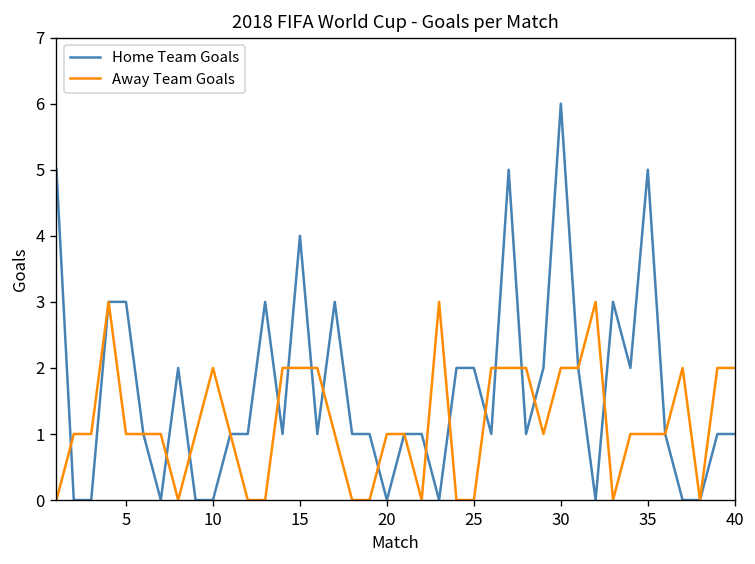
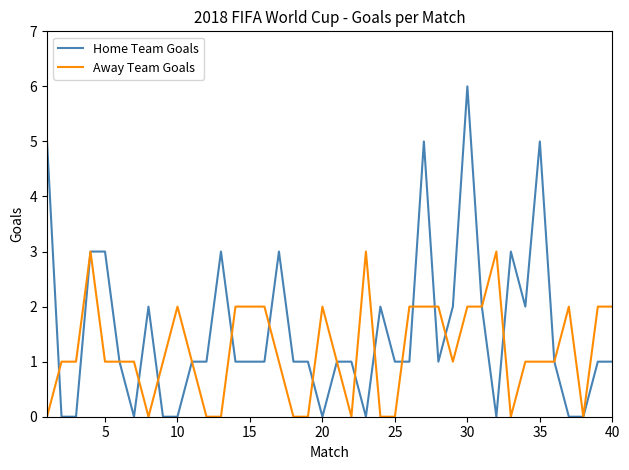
Home Team Goals, 15: 4 -> 1
Away Team Goals, 20: 1 -> 2
Home Team Goals, 25: 2 -> 1
